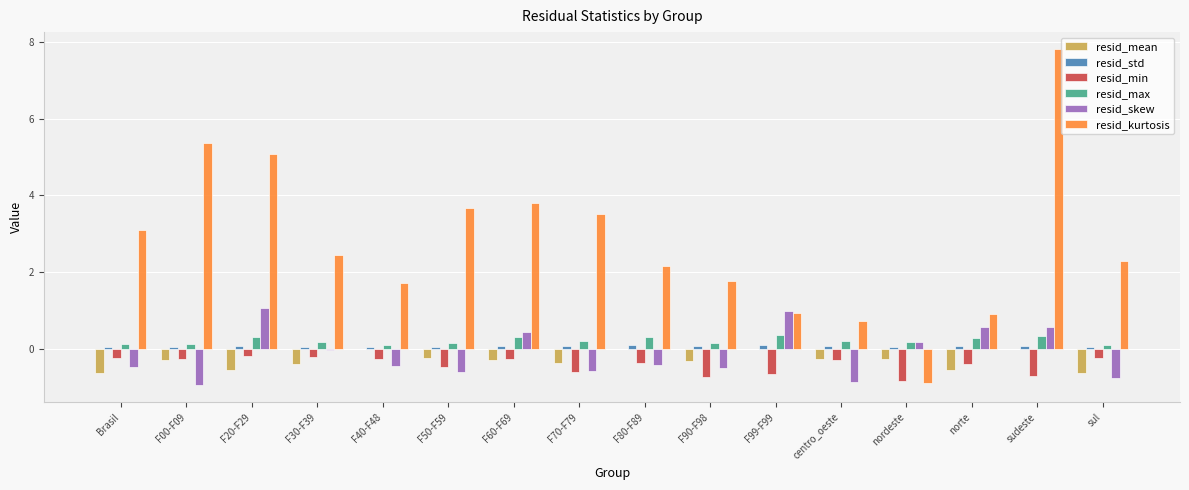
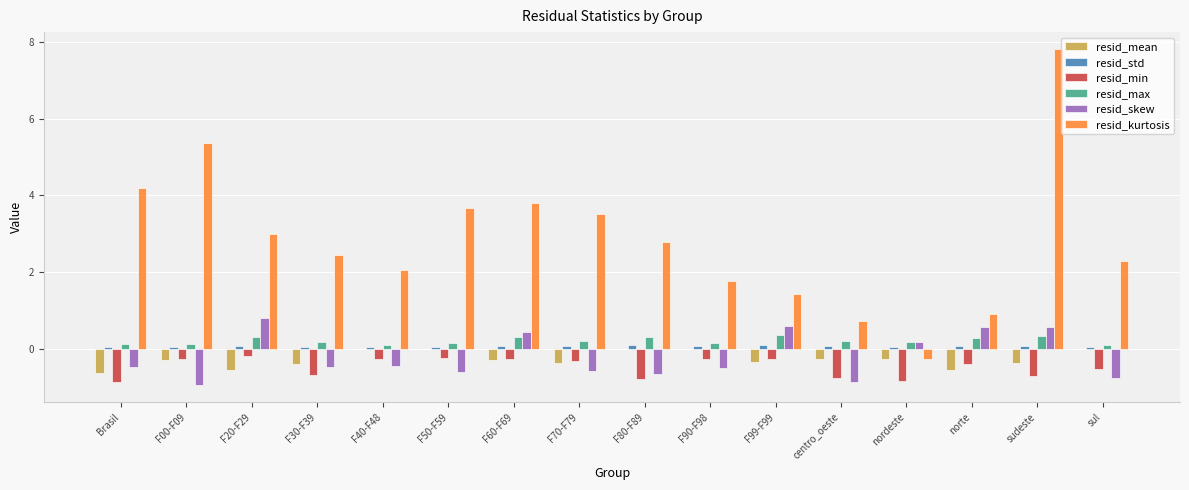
resid_min, Brasil: -0.2 -> -0.9
resid_kurtosis, Brasil: 3.1 -> 4.2
resid_skew, F20-F29: 1.1 -> 0.8
resid_kurtosis, F20-F29: 5.1 -> 3.0
resid_min, F30-F39: -0.2 -> -0.7
resid_skew, F30-F39: 0.0 -> -0.5
resid_kurtosis, F40-F48: 1.7 -> 2.1
resid_mean, F50-F59: -0.2 -> 0.0
resid_min, F50-F59: -0.5 -> -0.2
resid_min, F70-F79: -0.6 -> -0.3
resid_min, F80-F89: -0.4 -> -0.8
resid_skew, F80-F89: -0.4 -> -0.7
resid_kurtosis, F80-F89: 2.2 -> 2.8
resid_mean, F90-F98: -0.3 -> 0.0
resid_min, F90-F98: -0.7 -> -0.3
resid_mean, F99-F99: 0.0 -> -0.4
resid_min, F99-F99: -0.6 -> -0.3
resid_skew, F99-F99: 1.0 -> 0.6
resid_kurtosis, F99-F99: 0.9 -> 1.4
resid_min, centro_oeste: -0.3 -> -0.7
resid_kurtosis, nordeste: -0.9 -> -0.3
resid_mean, sudeste: 0.0 -> -0.4
resid_mean, sul: -0.6 -> 0.0
resid_min, sul: -0.3 -> -0.5
